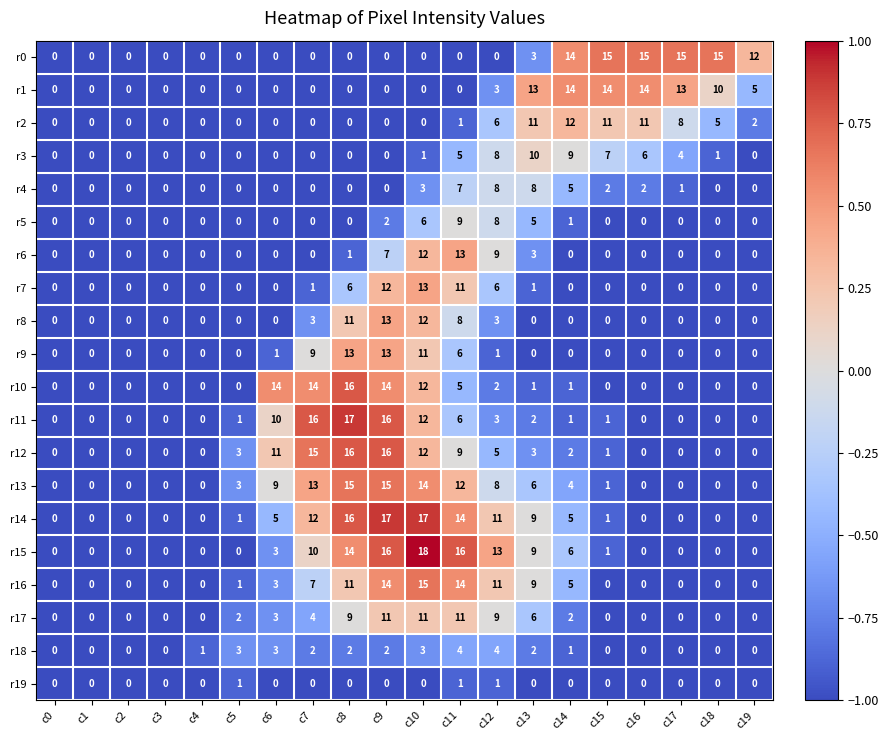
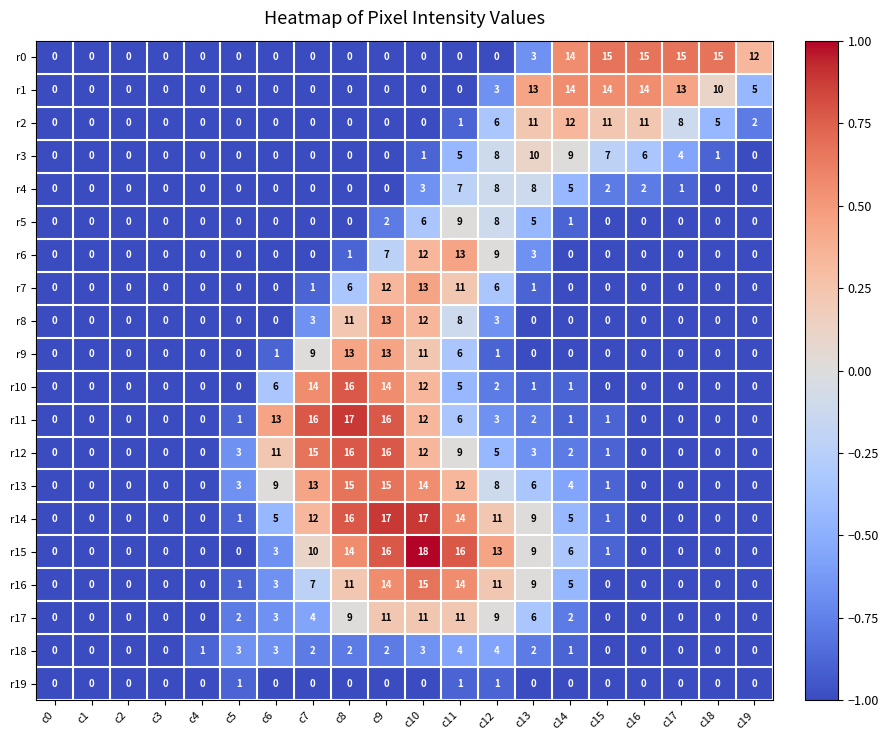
r10, c6: 14 -> 6
r11, c6: 10 -> 13
